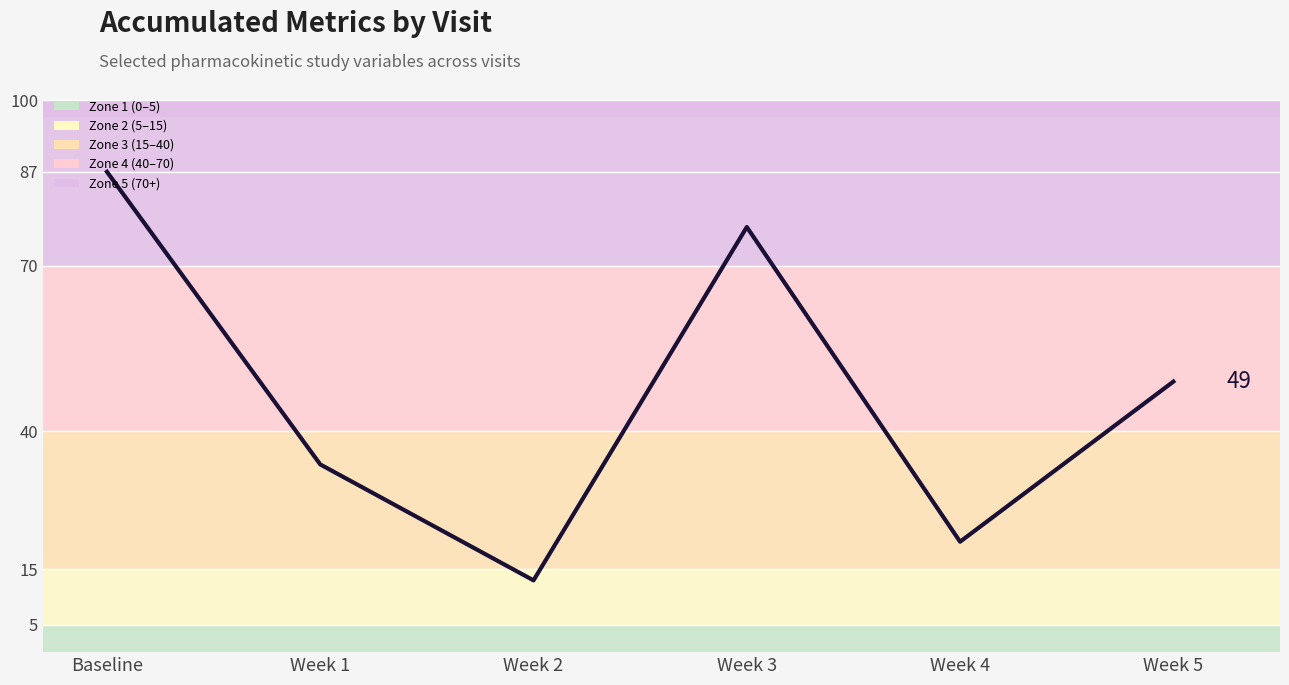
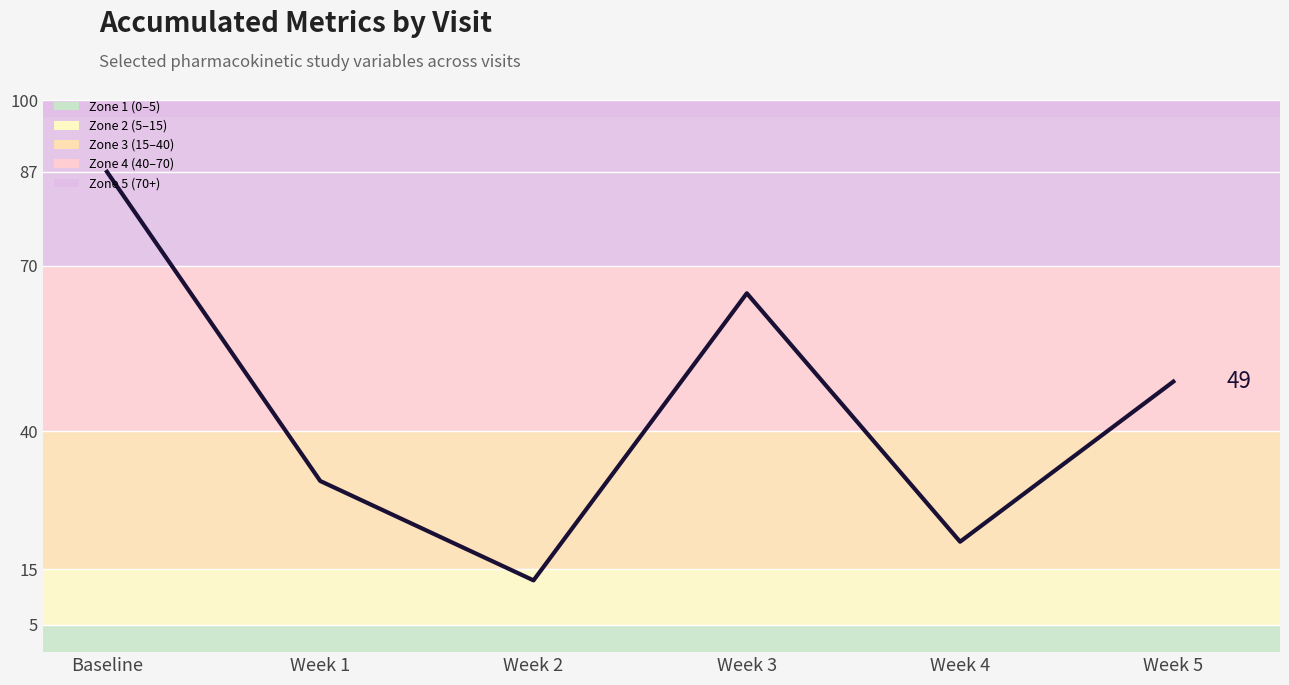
Week 1: 34 -> 31
Week 3: 77 -> 65
